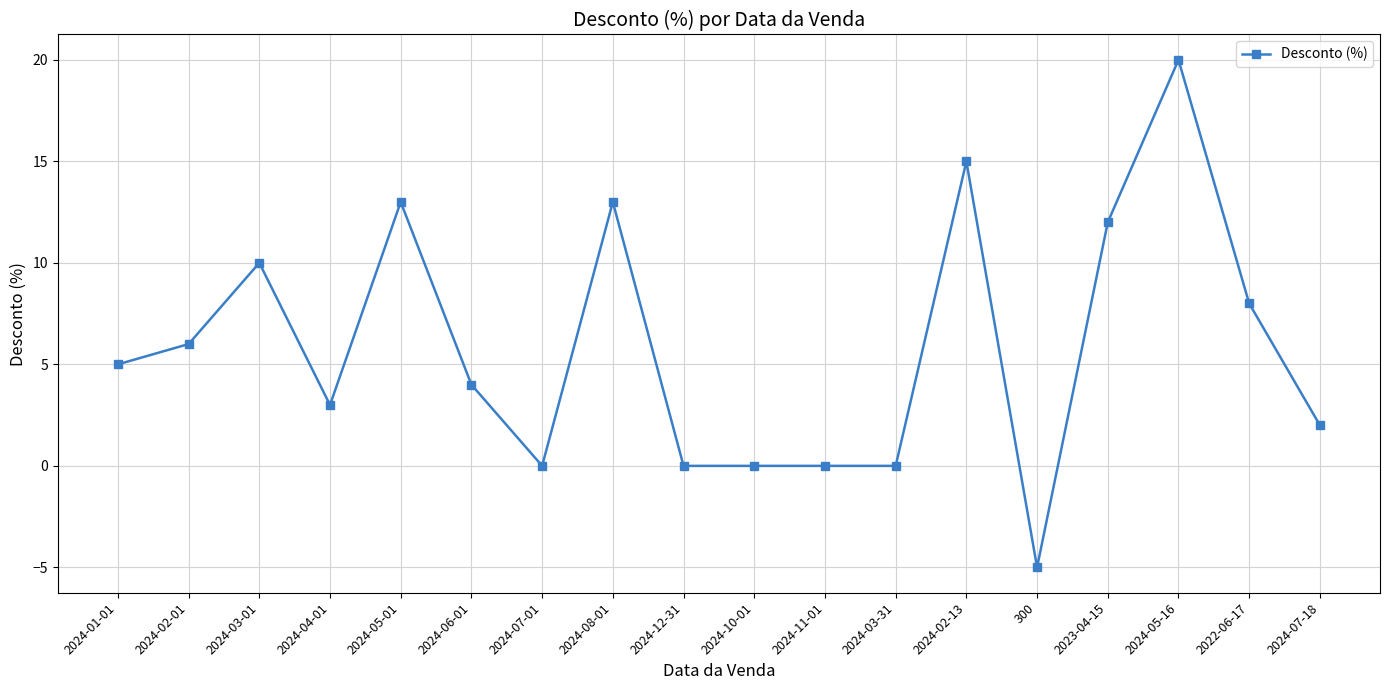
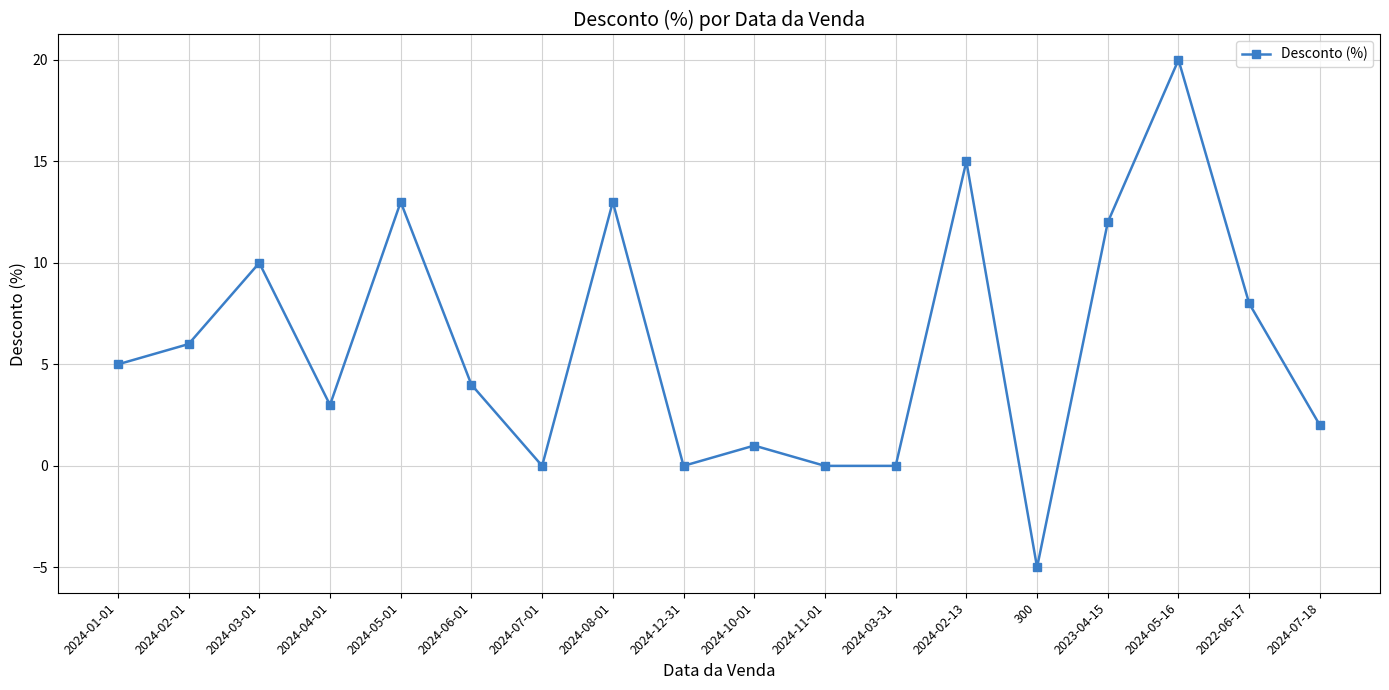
2024-10-01: 0 -> 1
